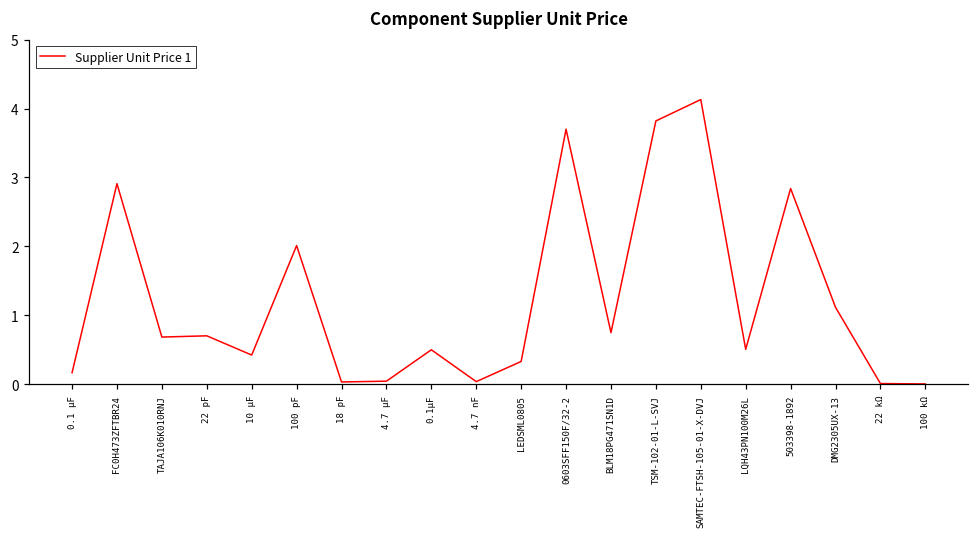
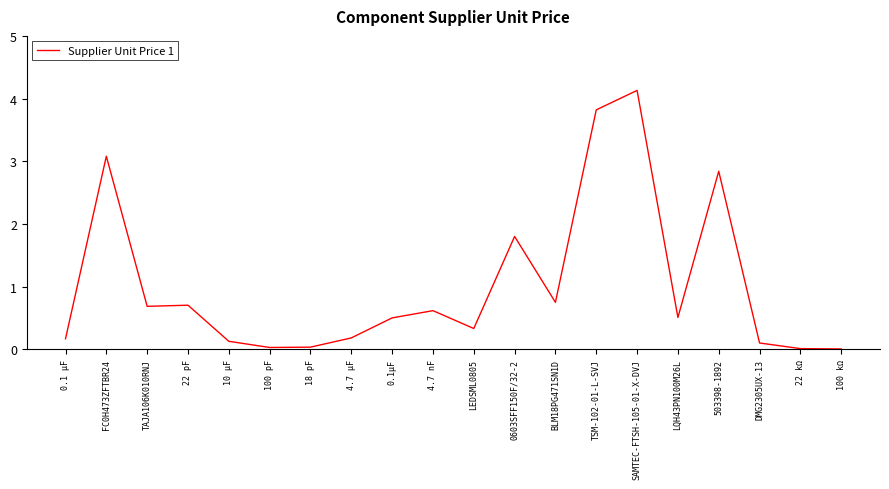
FC0H473ZFTBR24: 2.9 -> 3.1
10 µF: 0.4 -> 0.1
100 pF: 2.0 -> 0.0
4.7 µF: 0.0 -> 0.2
4.7 nF: 0.0 -> 0.6
0603SFF150F/32-2: 3.7 -> 1.8
DMG2305UX-13: 1.1 -> 0.1
